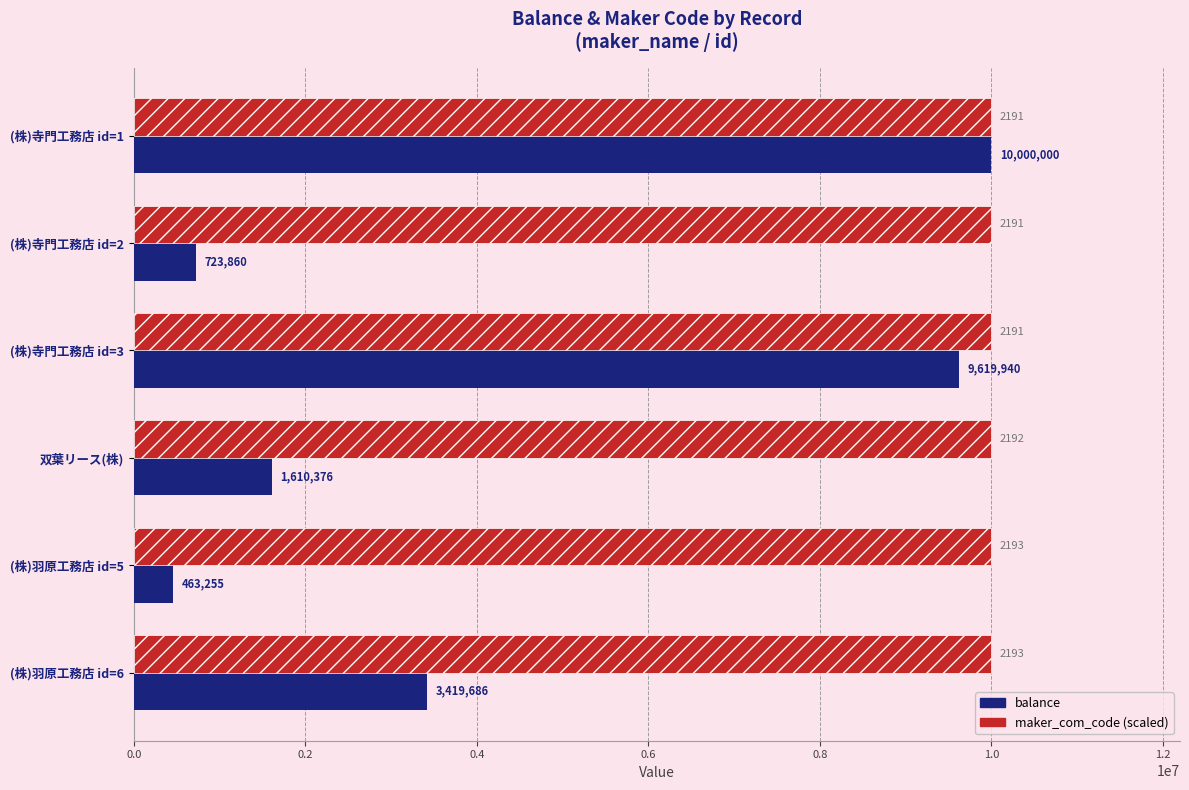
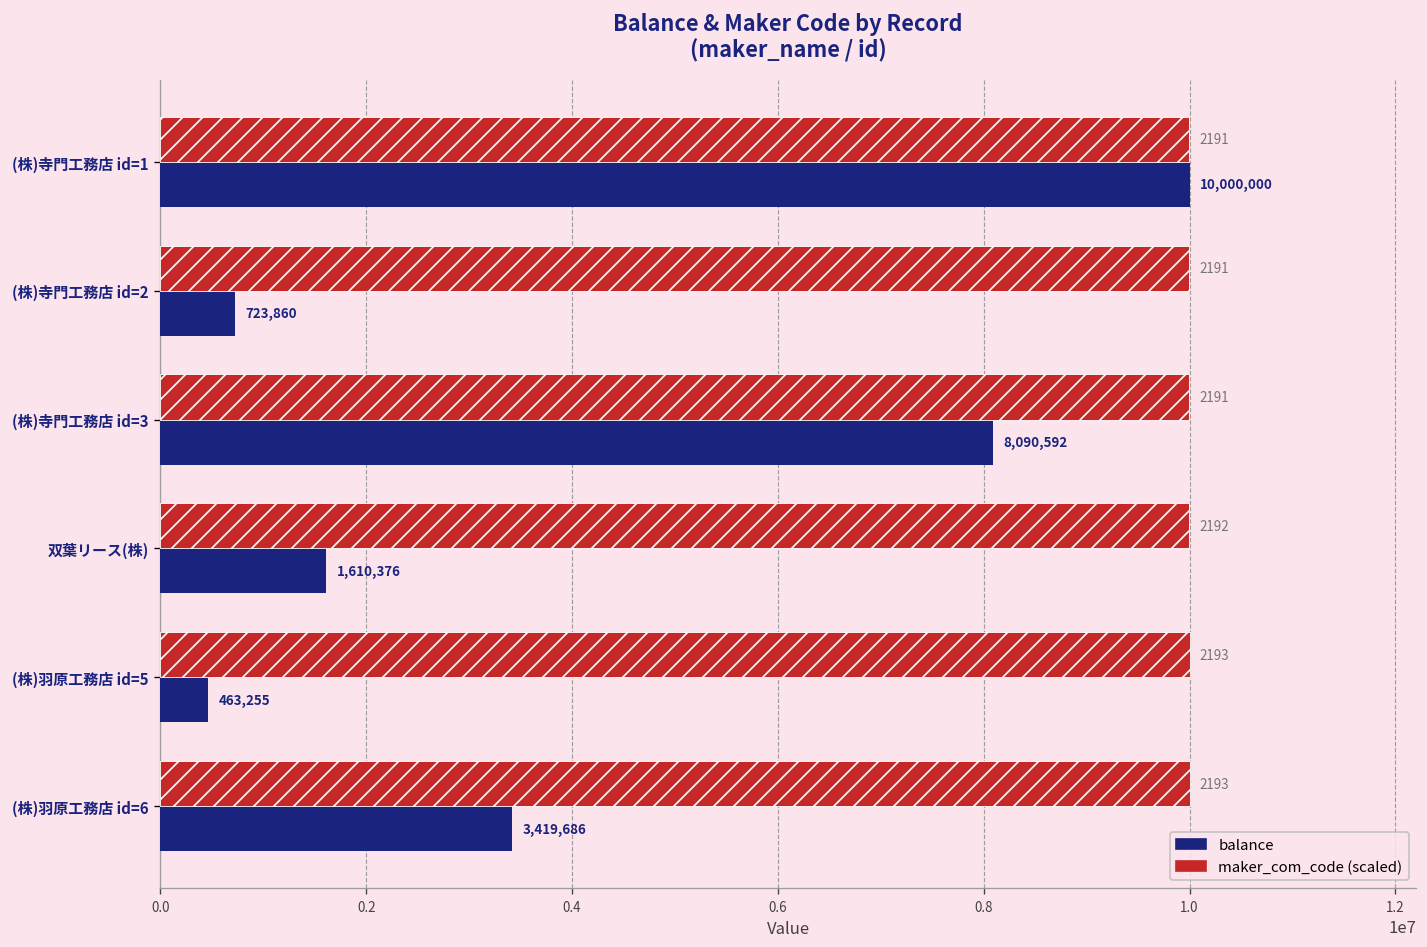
balance, (株)寺門工務店 id=3: 9,619,940 -> 8,090,592
